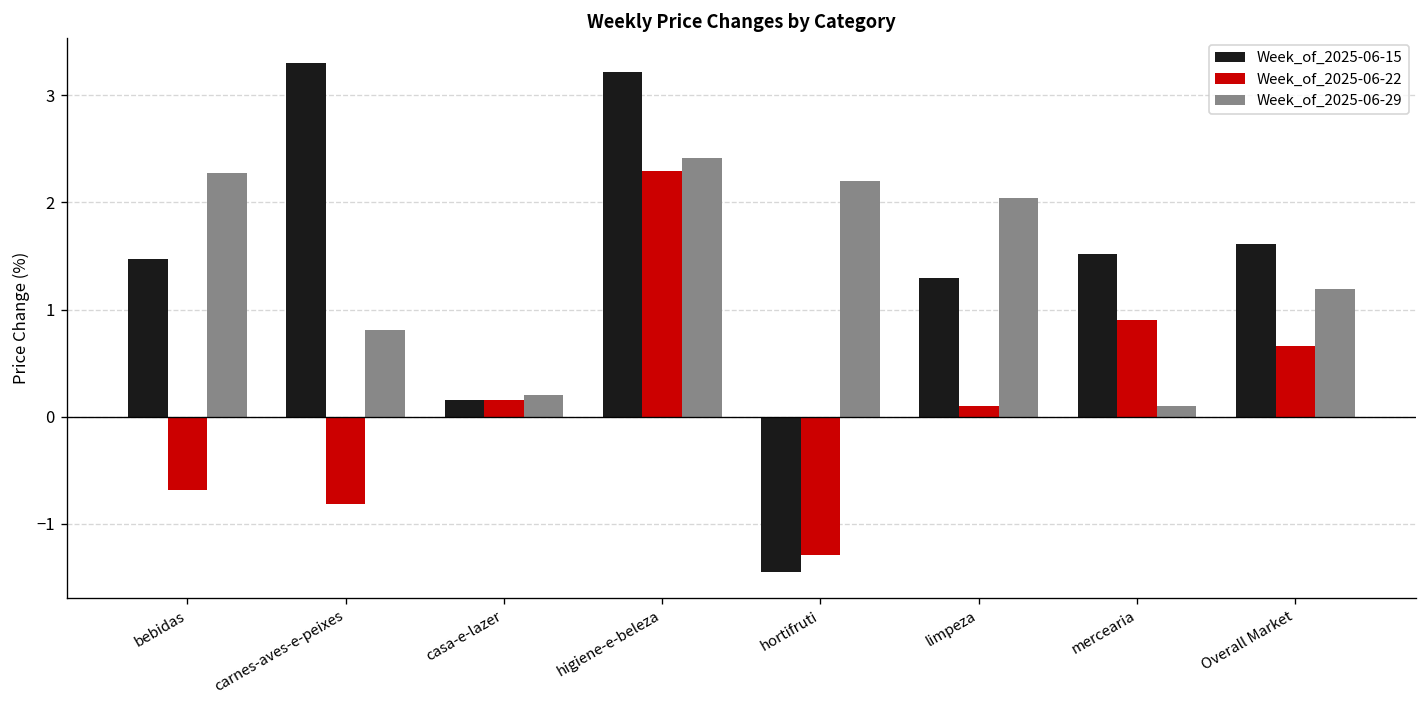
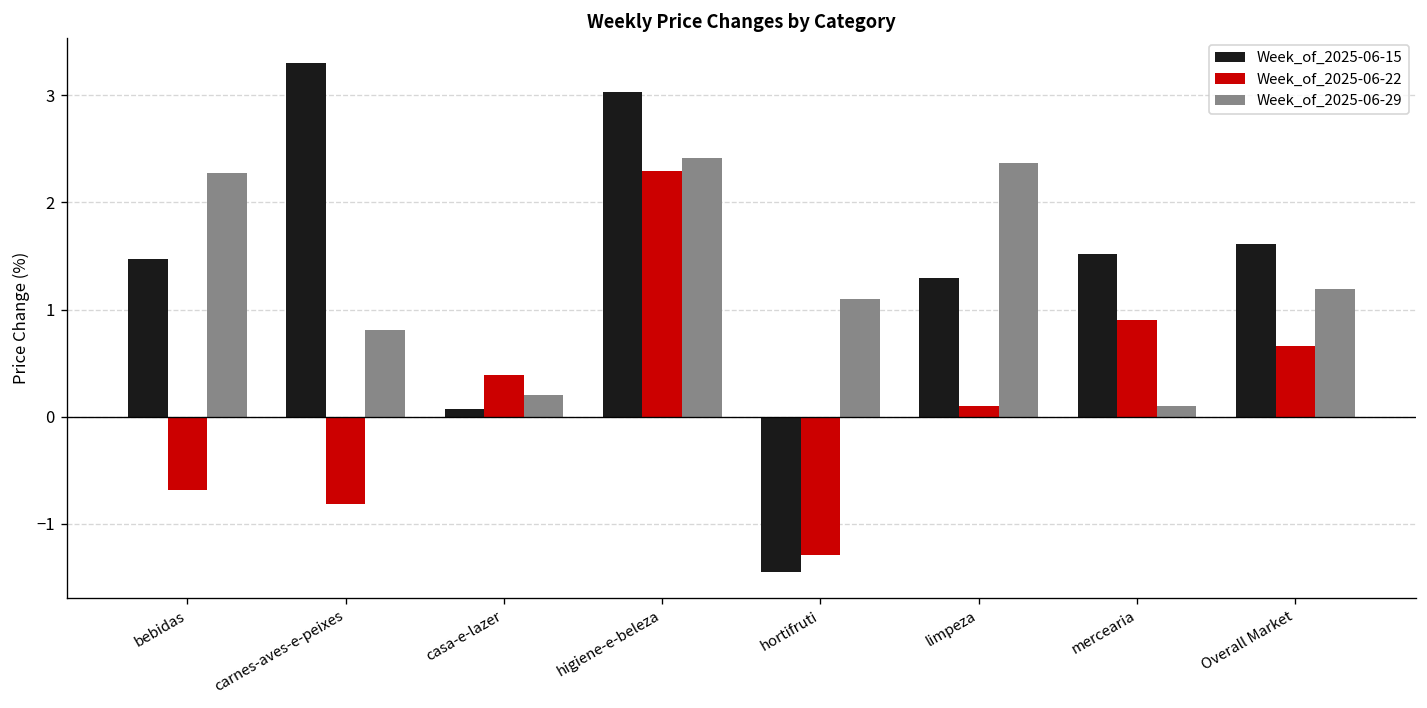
Week_of_2025-06-15, casa-e-lazer: 0.2 -> 0.1
Week_of_2025-06-22, casa-e-lazer: 0.2 -> 0.4
Week_of_2025-06-15, higiene-e-beleza: 3.2 -> 3.0
Week_of_2025-06-29, hortifruti: 2.2 -> 1.1
Week_of_2025-06-29, limpeza: 2.0 -> 2.4
